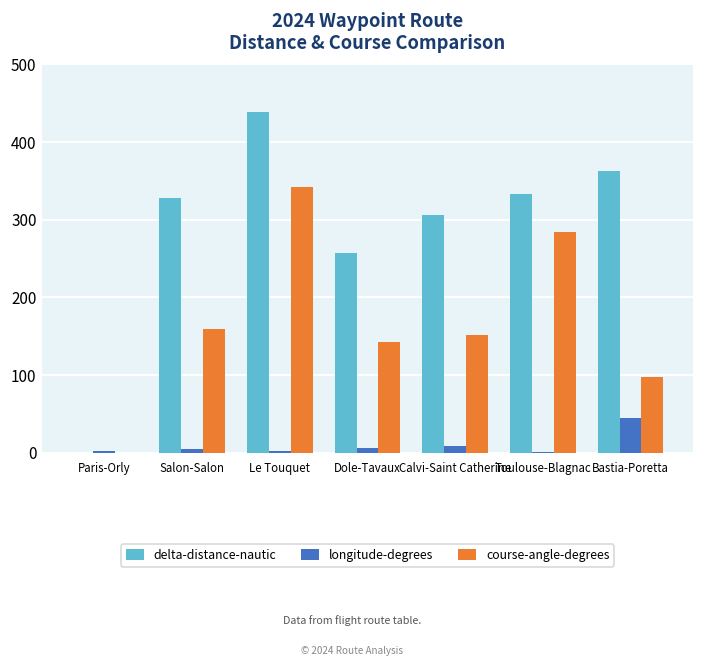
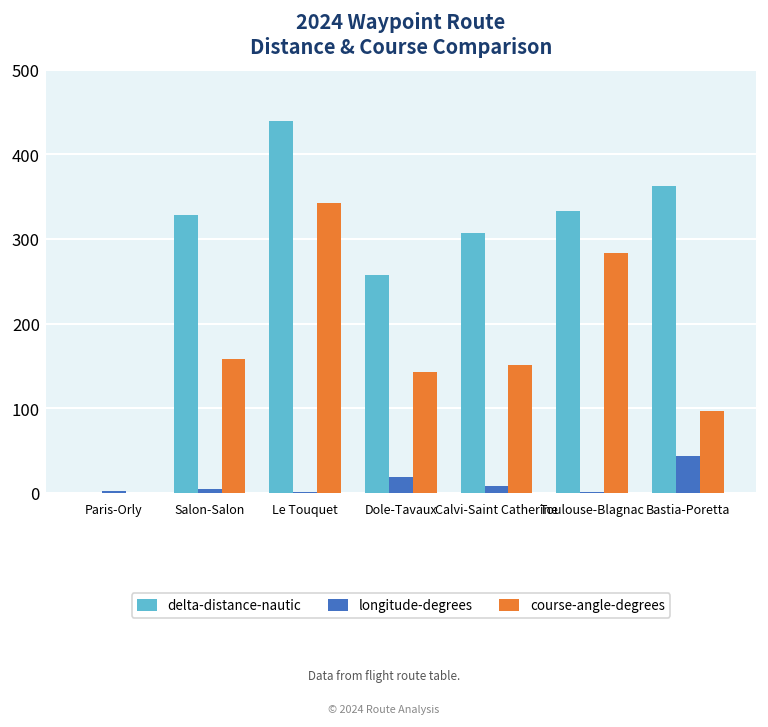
longitude-degrees, Dole-Tavaux: 10 -> 20
